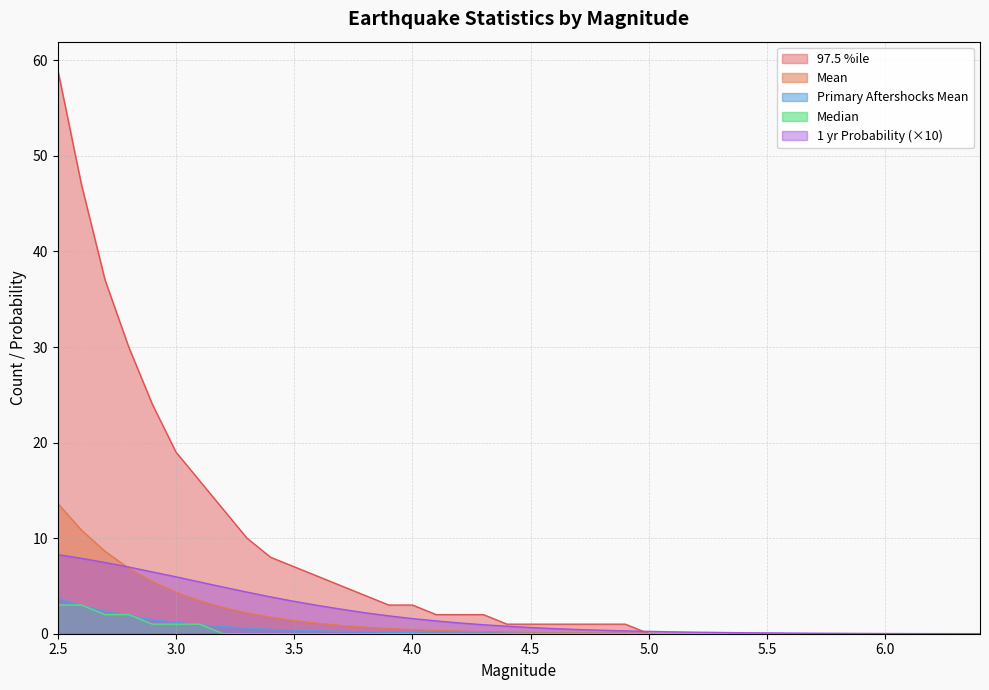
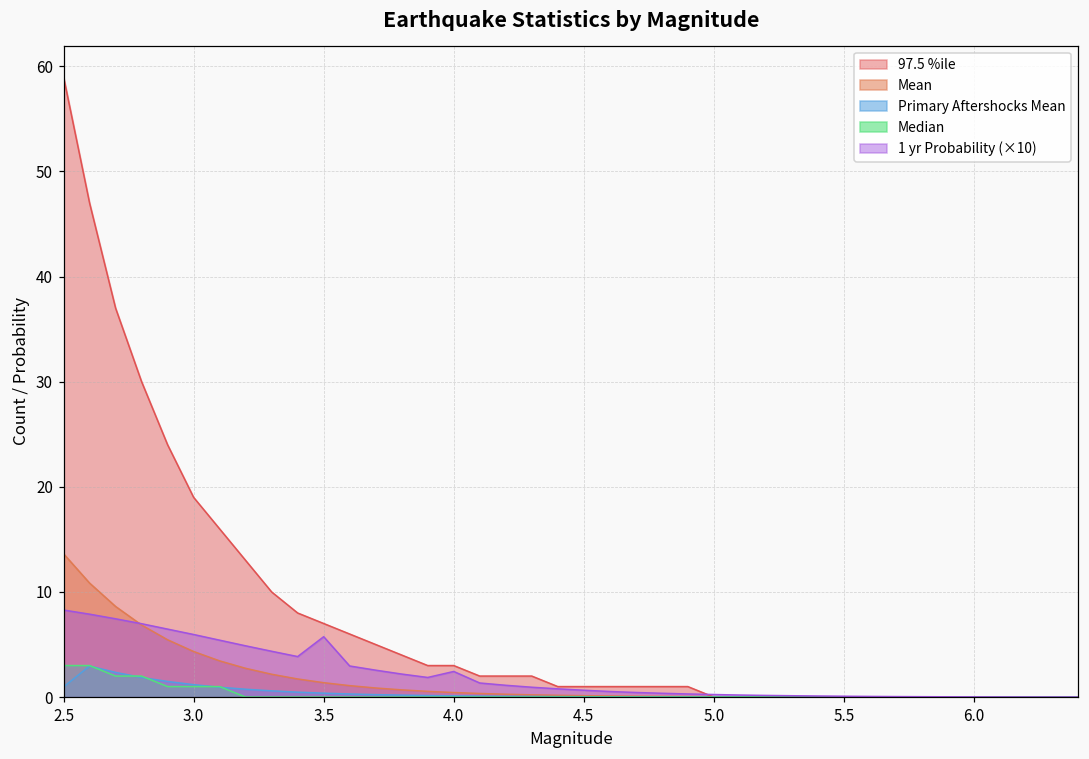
Primary Aftershocks Mean, 2.5: 4 -> 1
1 yr Probability (×10), 3.5: 3 -> 6
1 yr Probability (×10), 4.0: 1.6 -> 2.4
